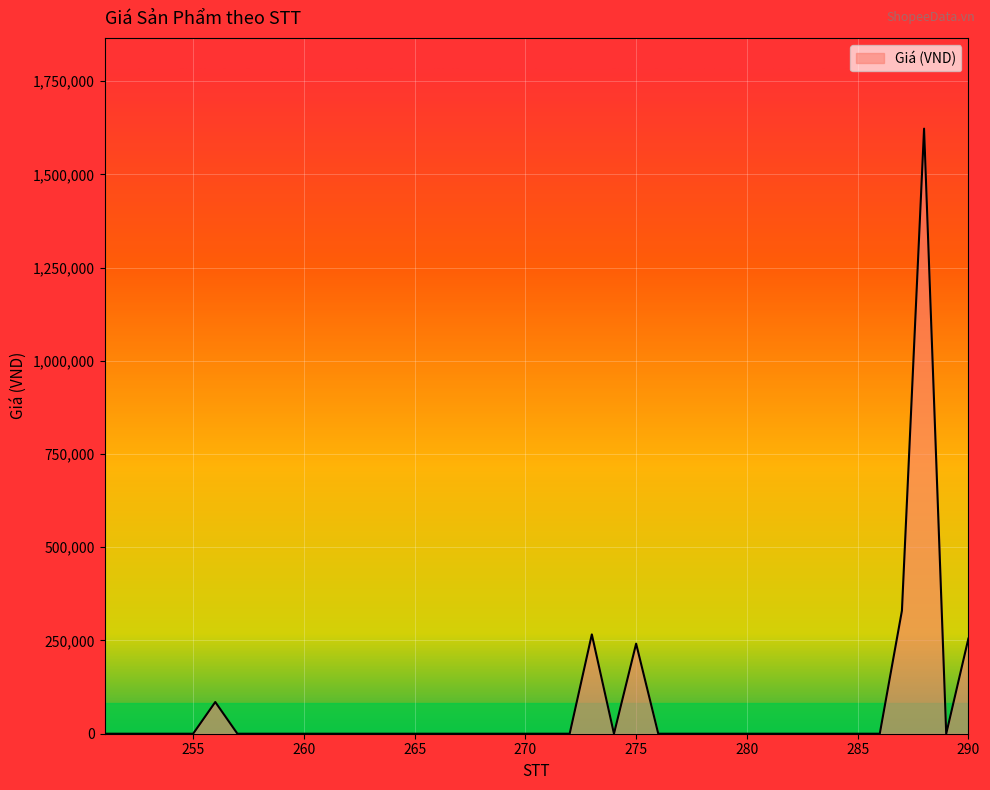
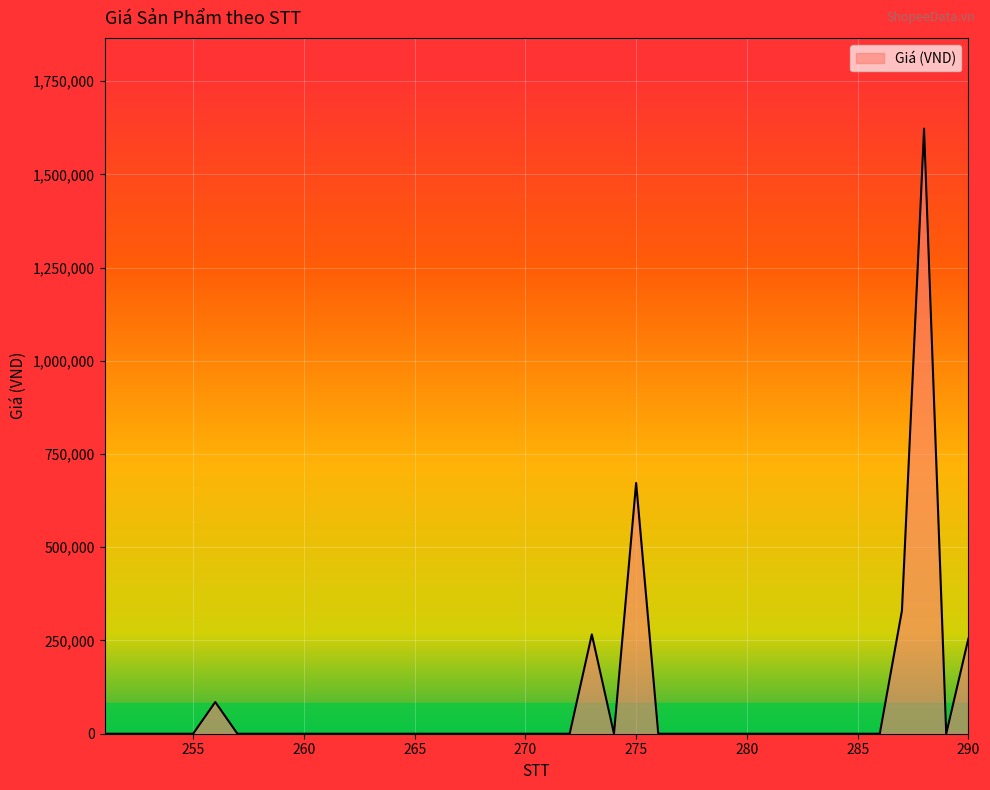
275: 240,000 -> 670,000
